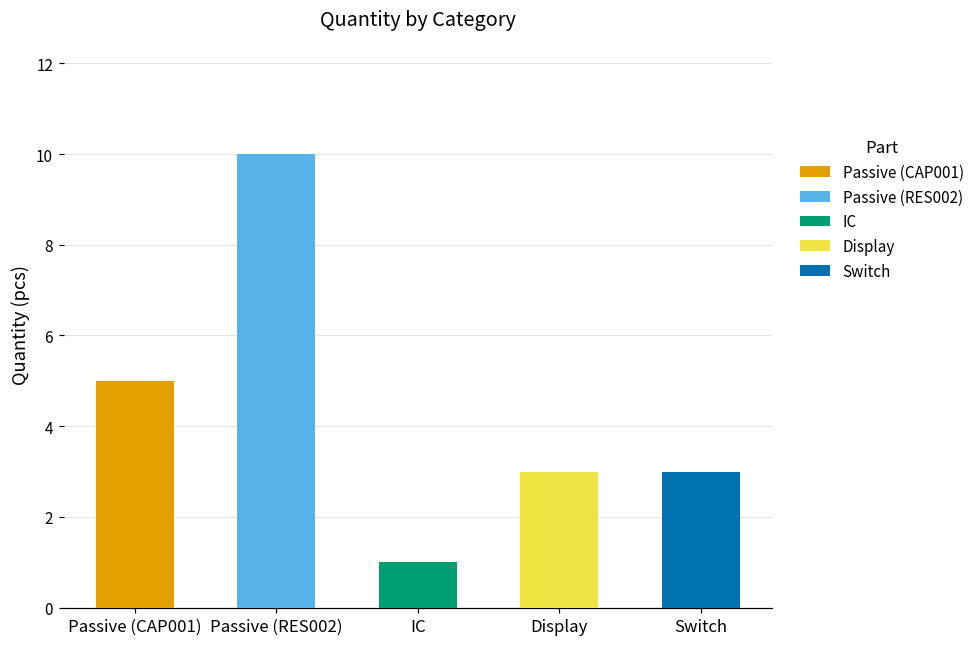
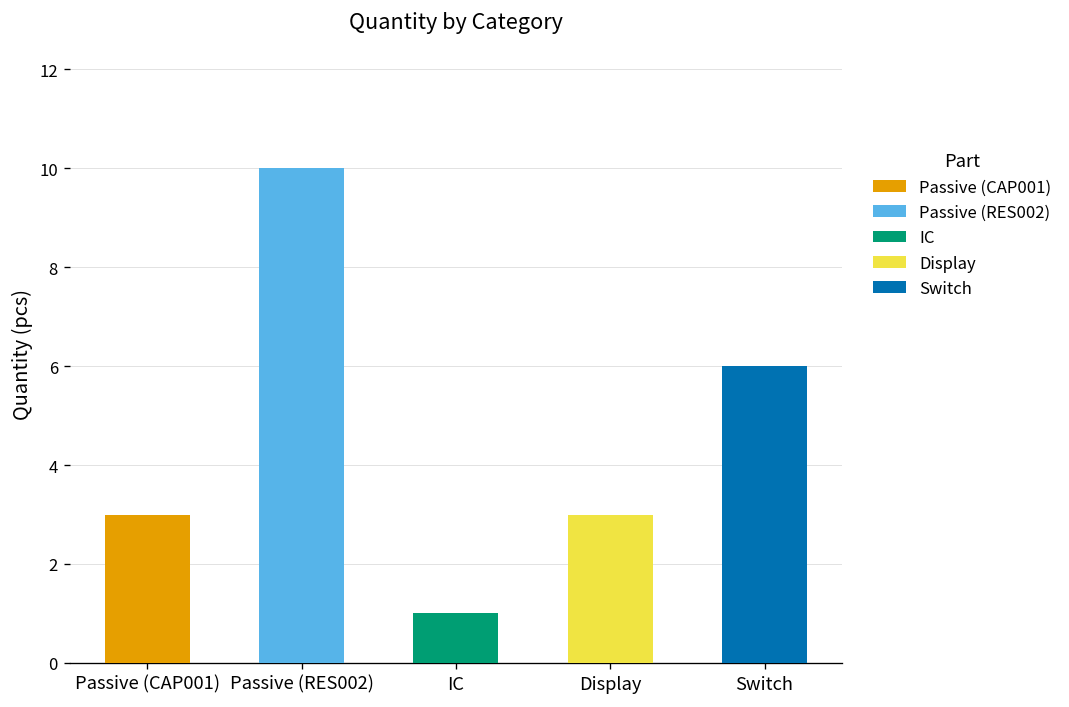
Passive (CAP001): 5 -> 3
Switch: 3 -> 6
